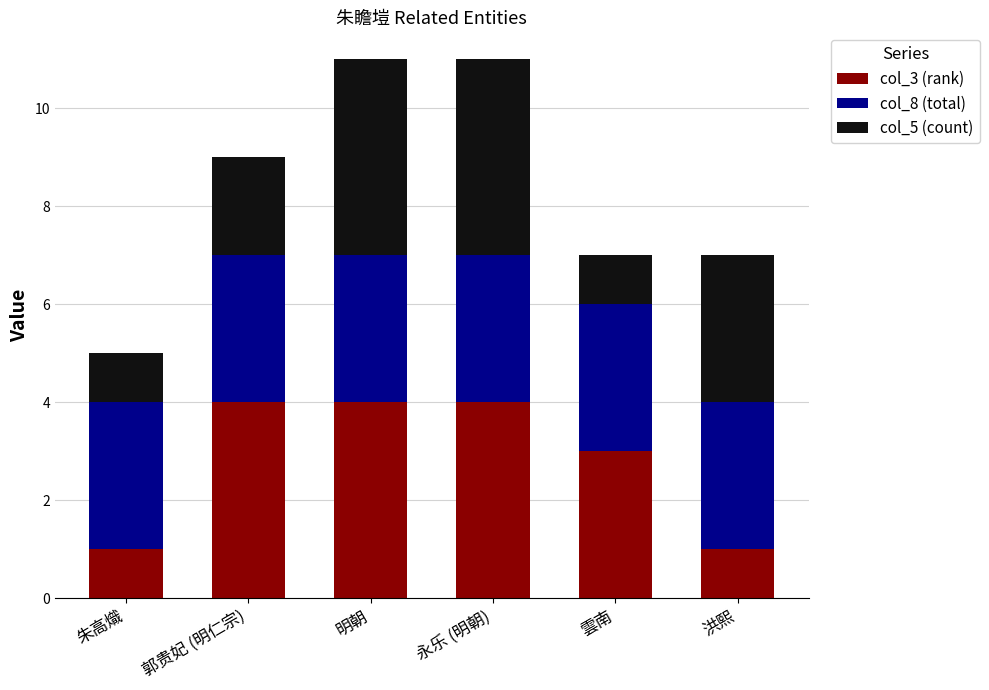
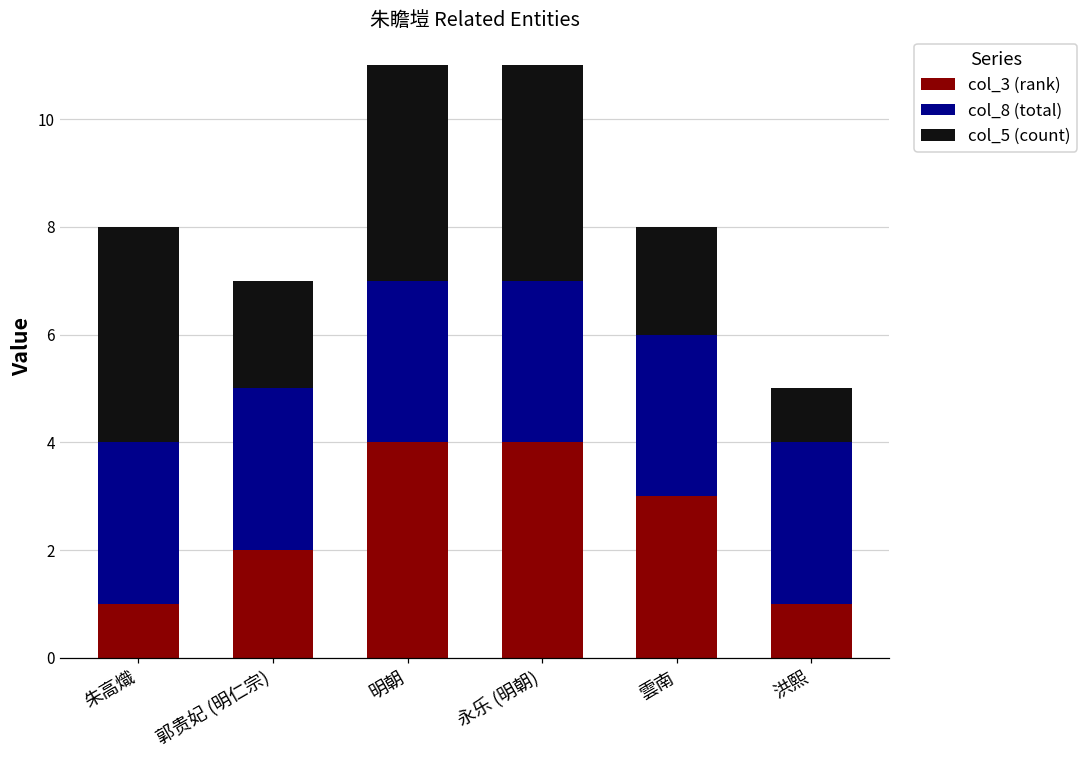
col_5 (count), 朱高熾: 1 -> 4
col_3 (rank), 郭贵妃 (明仁宗): 4 -> 2
col_5 (count), 雲南: 1 -> 2
col_5 (count), 洪熙: 3 -> 1
